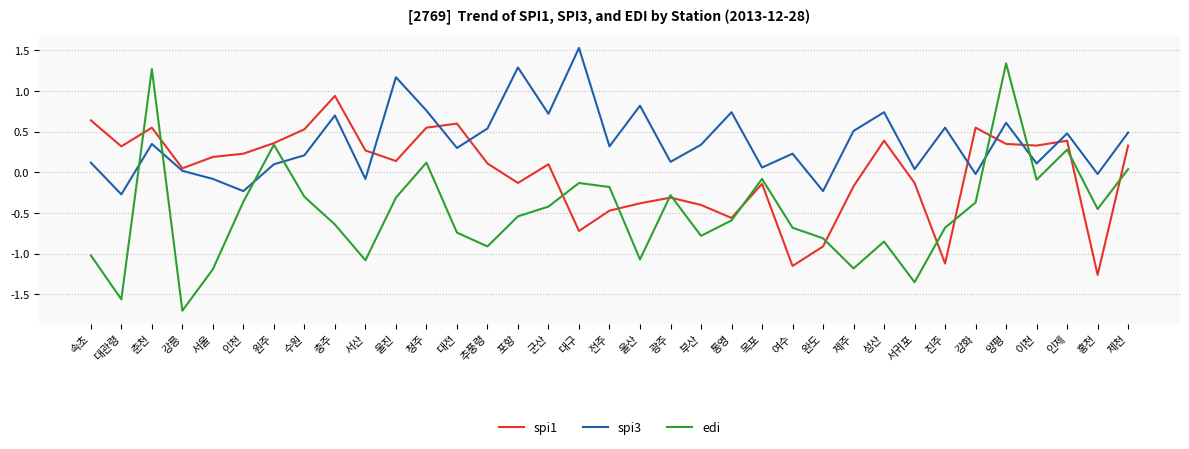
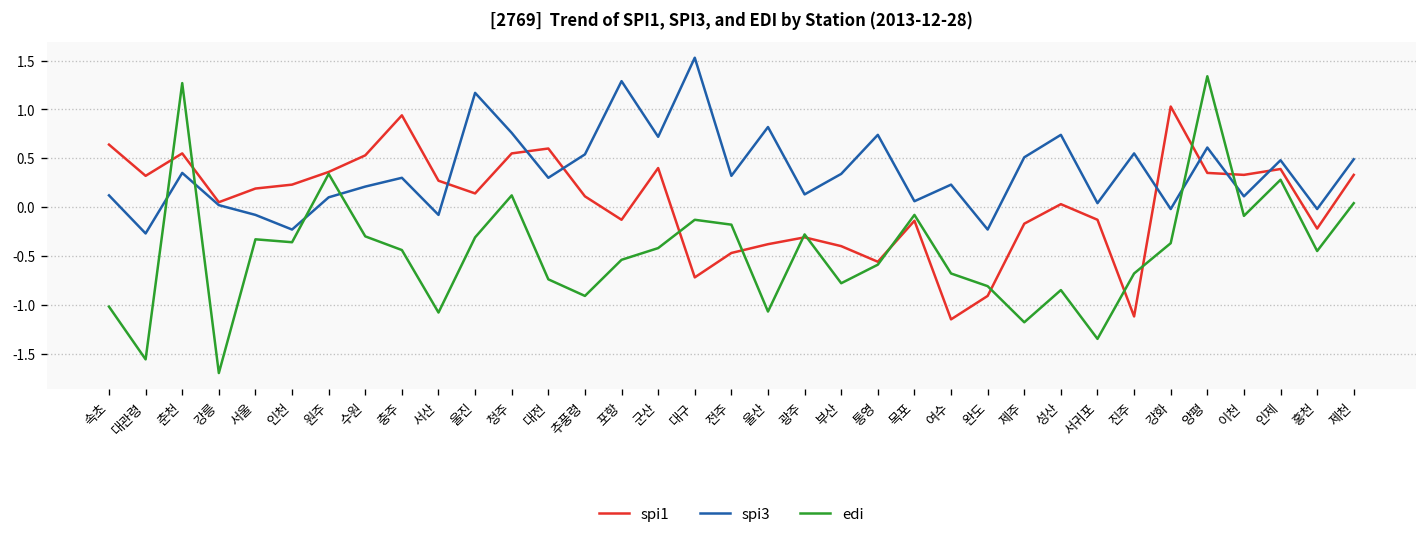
edi, 서울: -1.2 -> -0.3
spi3, 충주: 0.7 -> 0.3
edi, 충주: -0.6 -> -0.4
spi1, 군산: 0.1 -> 0.4
spi1, 성산: 0.4 -> 0.0
spi1, 강화: 0.6 -> 1.0
spi1, 홍천: -1.3 -> -0.2
